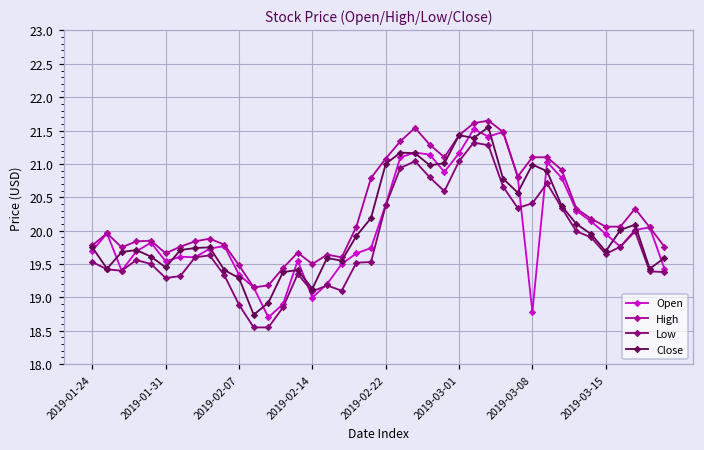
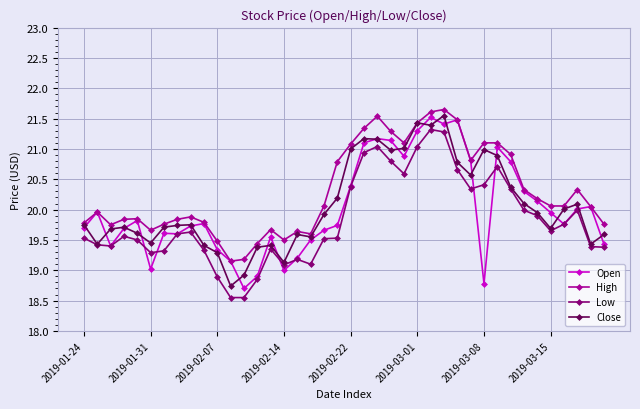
Open, 2019-01-31: 19.5 -> 19.0
Open, 2019-03-01: 21.2 -> 21.3
